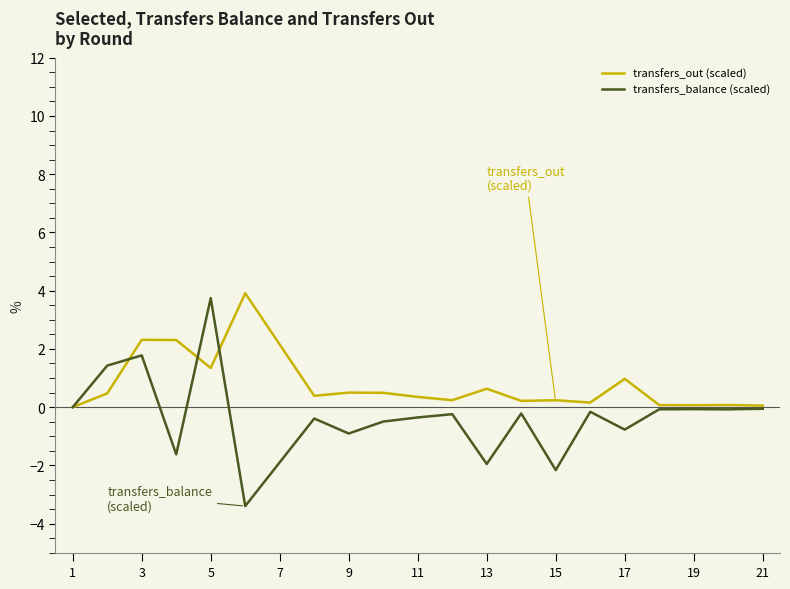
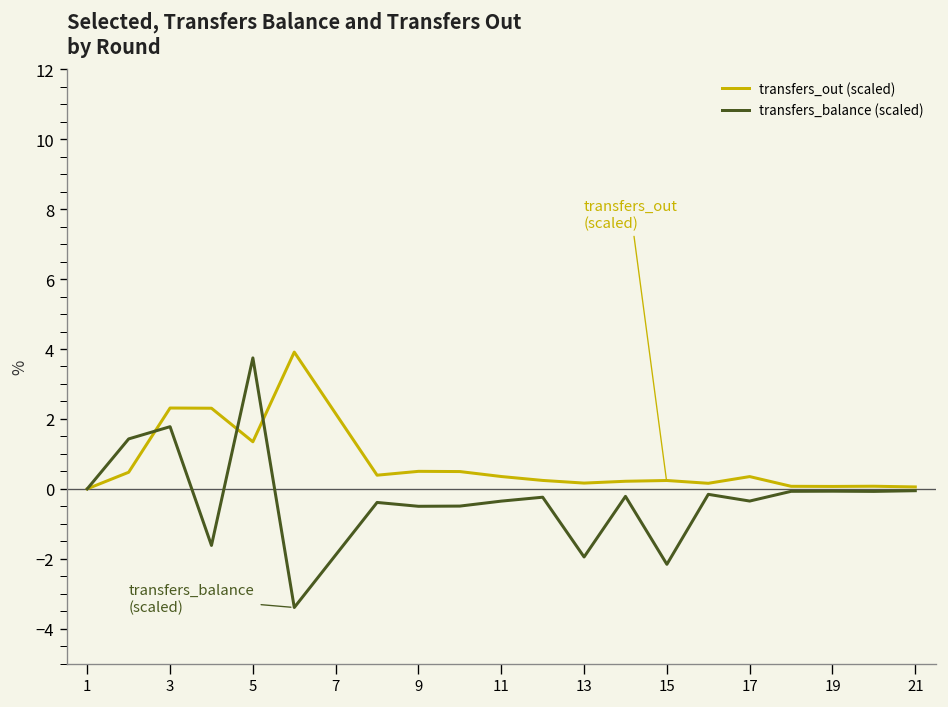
transfers_balance (scaled), 9: -0.9 -> -0.5
transfers_out (scaled), 13: 0.6 -> 0.2
transfers_out (scaled), 17: 1.0 -> 0.4
transfers_balance (scaled), 17: -0.8 -> -0.4
